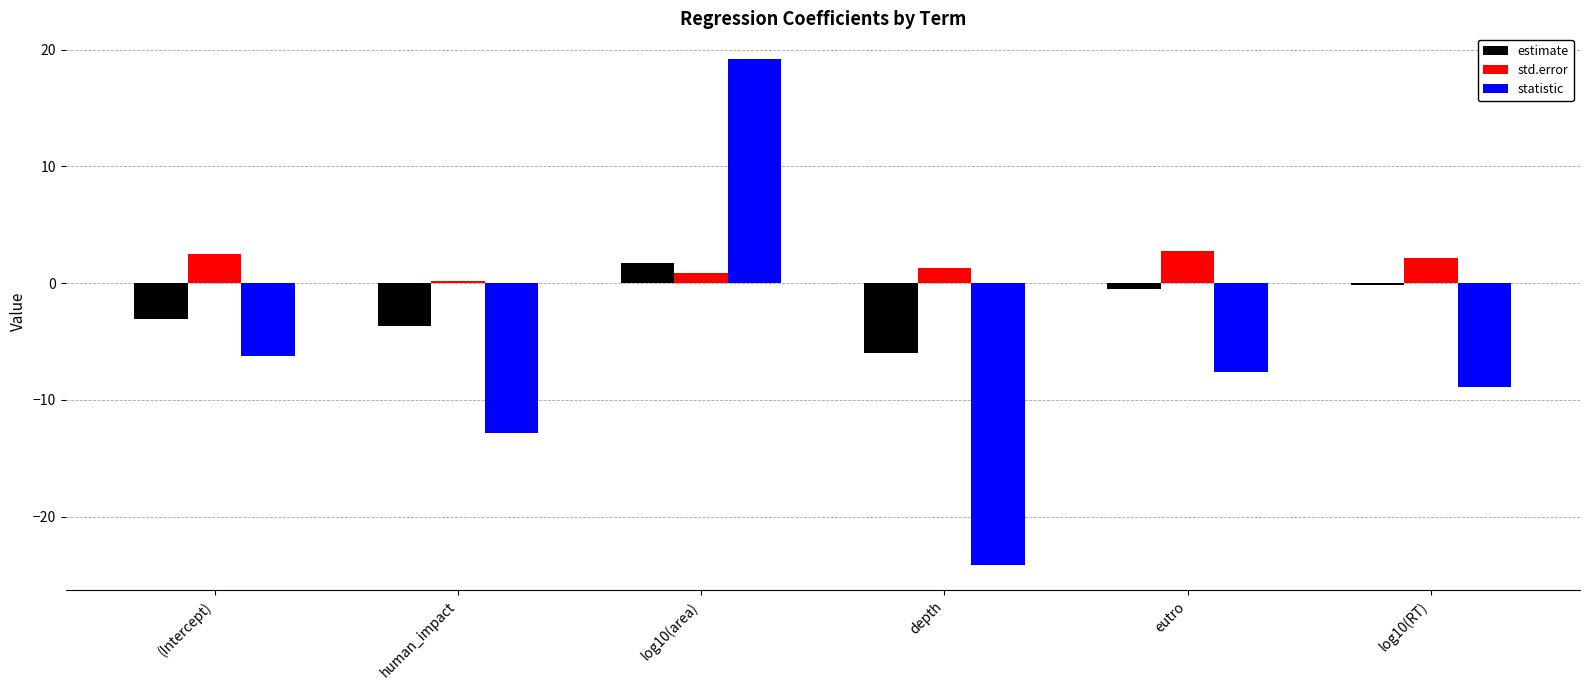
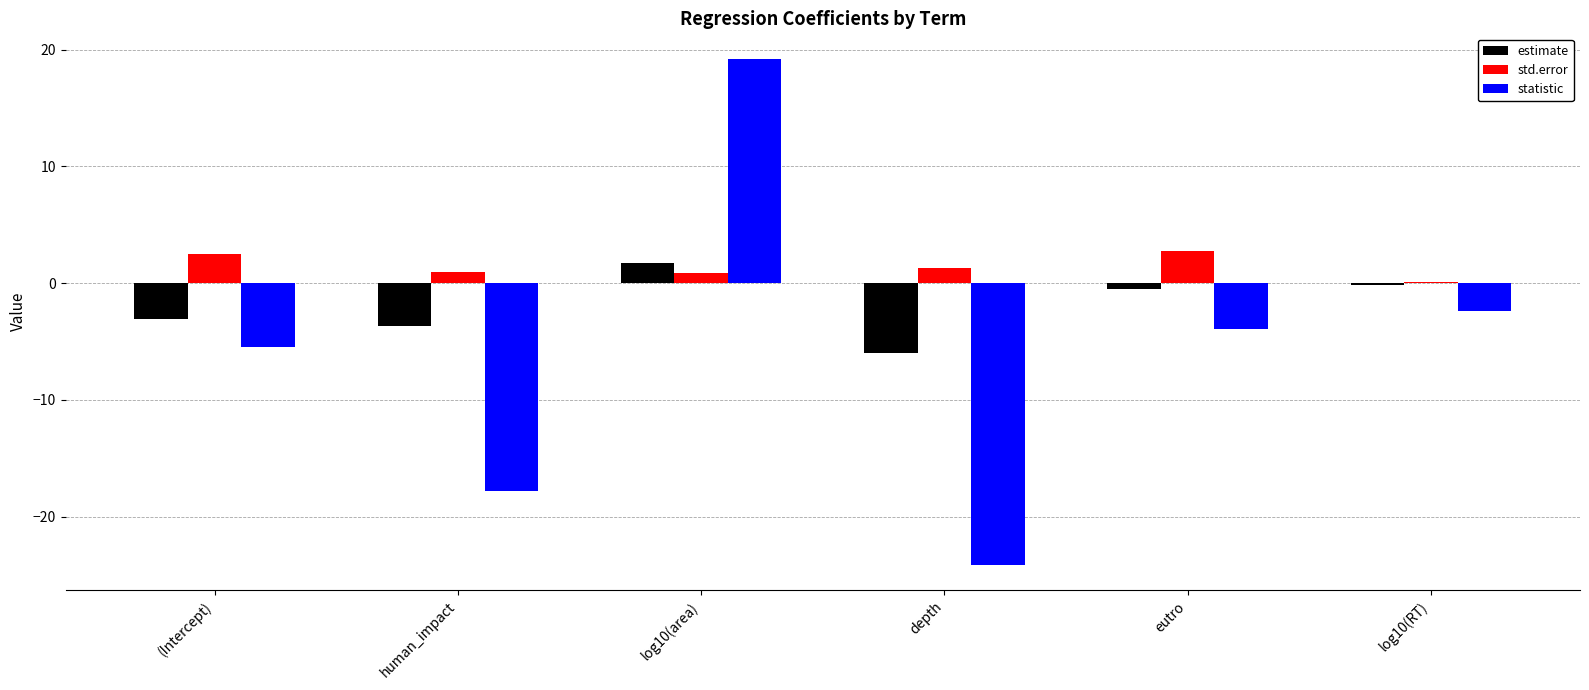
statistic, (Intercept): -6.2 -> -5.5
std.error, human_impact: 0.2 -> 1.0
statistic, human_impact: -12.8 -> -17.8
statistic, eutro: -7.6 -> -3.9
std.error, log10(RT): 2.2 -> 0.1
statistic, log10(RT): -8.9 -> -2.4
